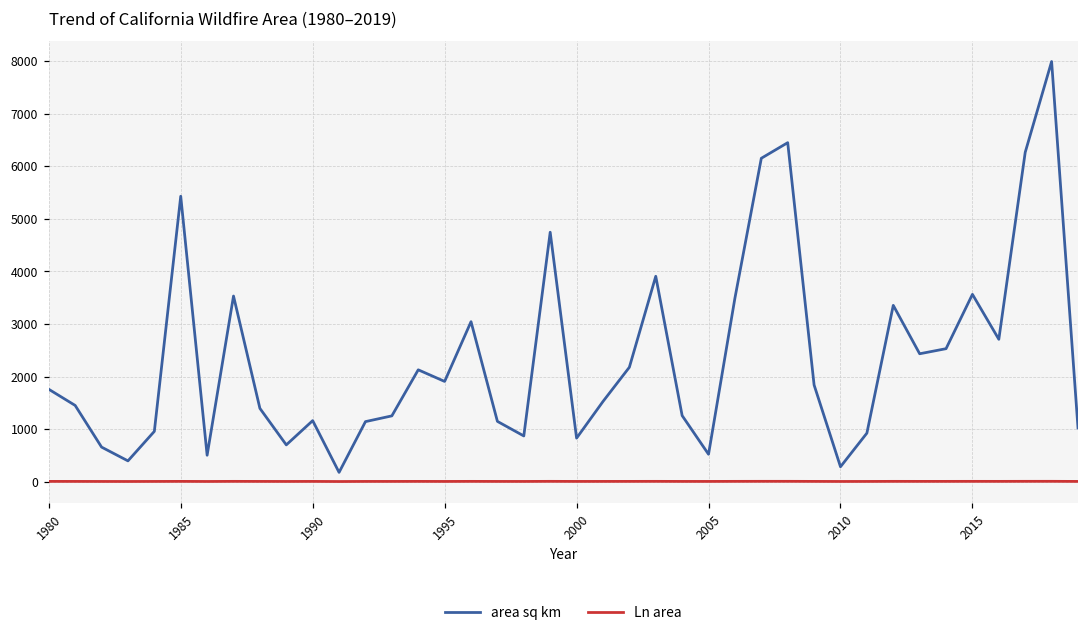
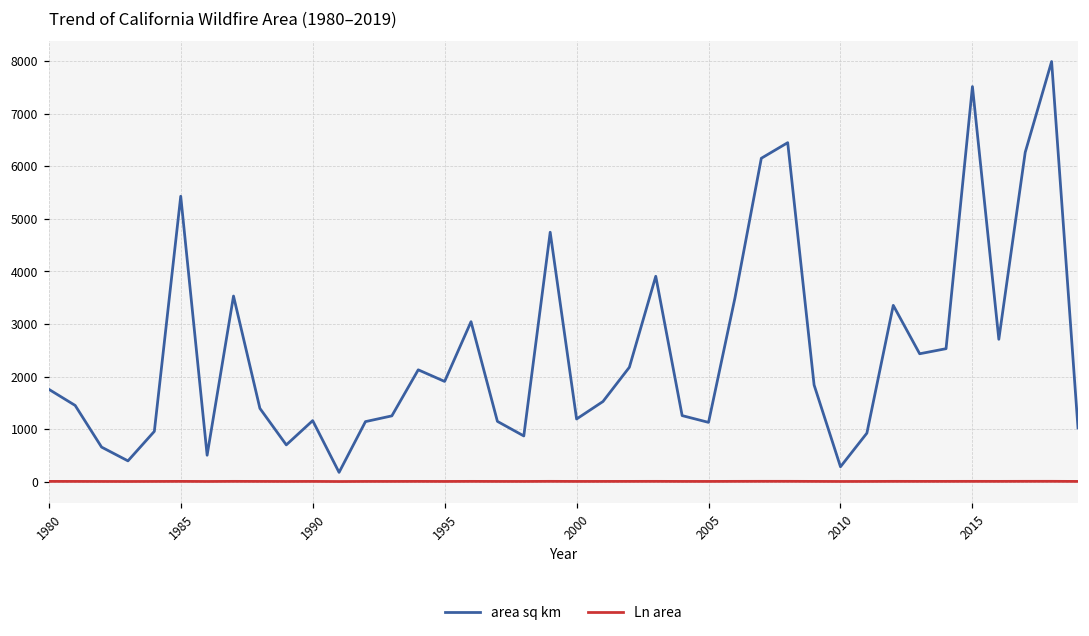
area sq km, 2000: 800 -> 1200
area sq km, 2005: 500 -> 1100
area sq km, 2015: 3600 -> 7500
